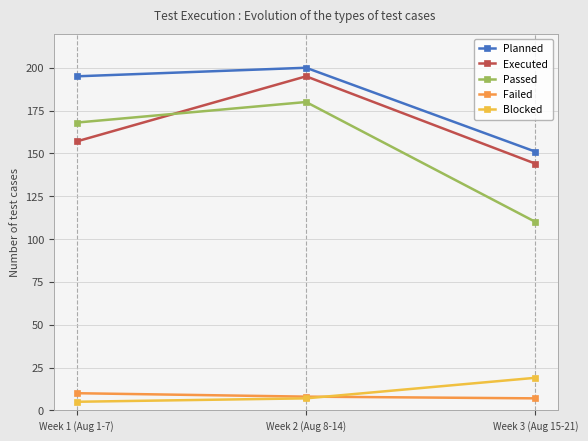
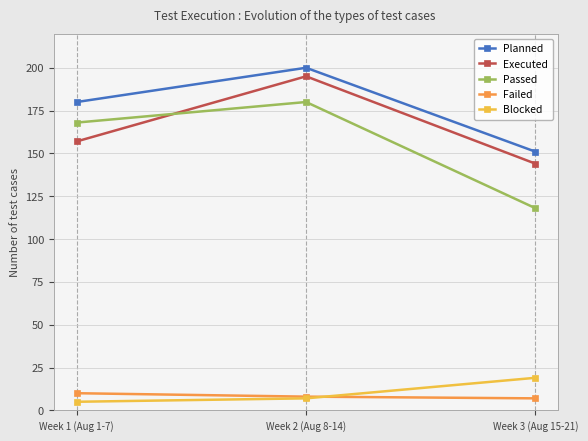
Planned, Week 1 (Aug 1-7): 195 -> 180
Passed, Week 3 (Aug 15-21): 110 -> 118
